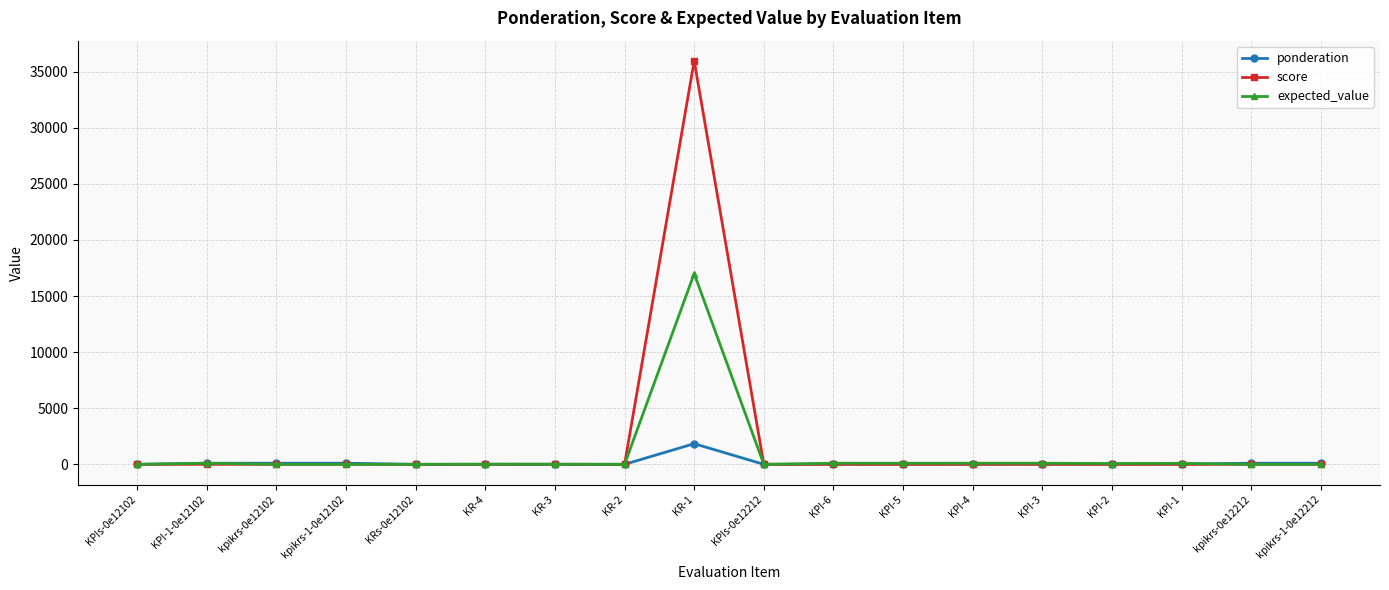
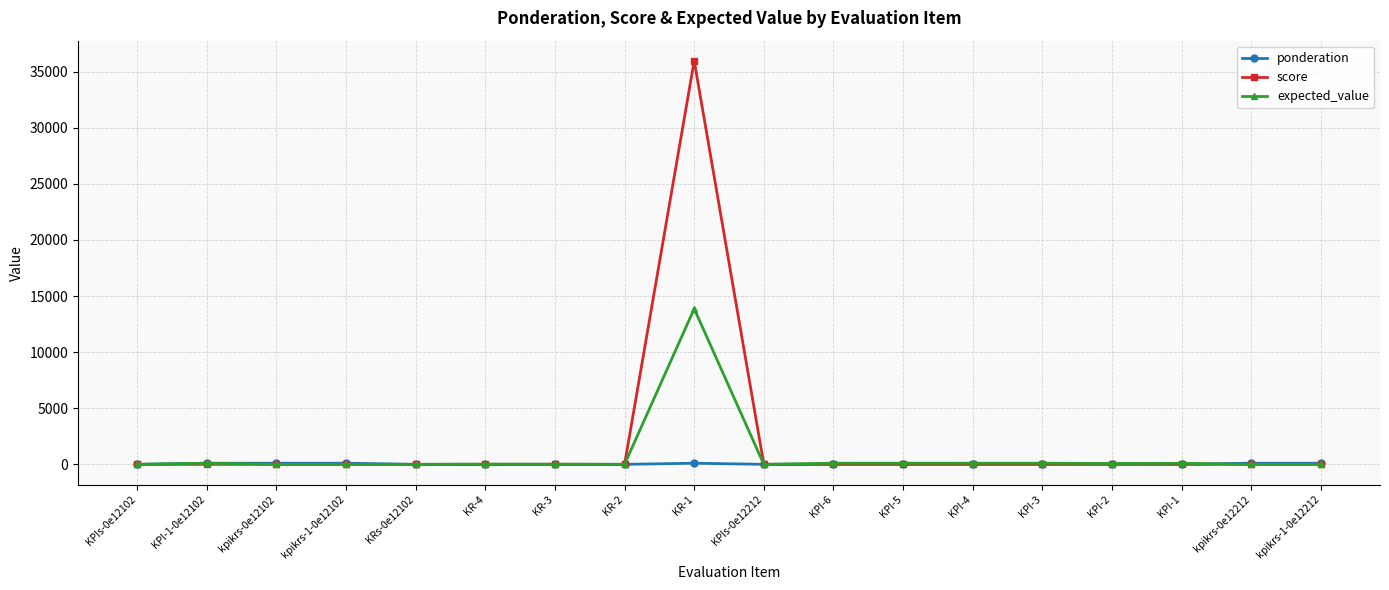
ponderation, KR-1: 1800 -> 100
expected_value, KR-1: 17000 -> 13900
